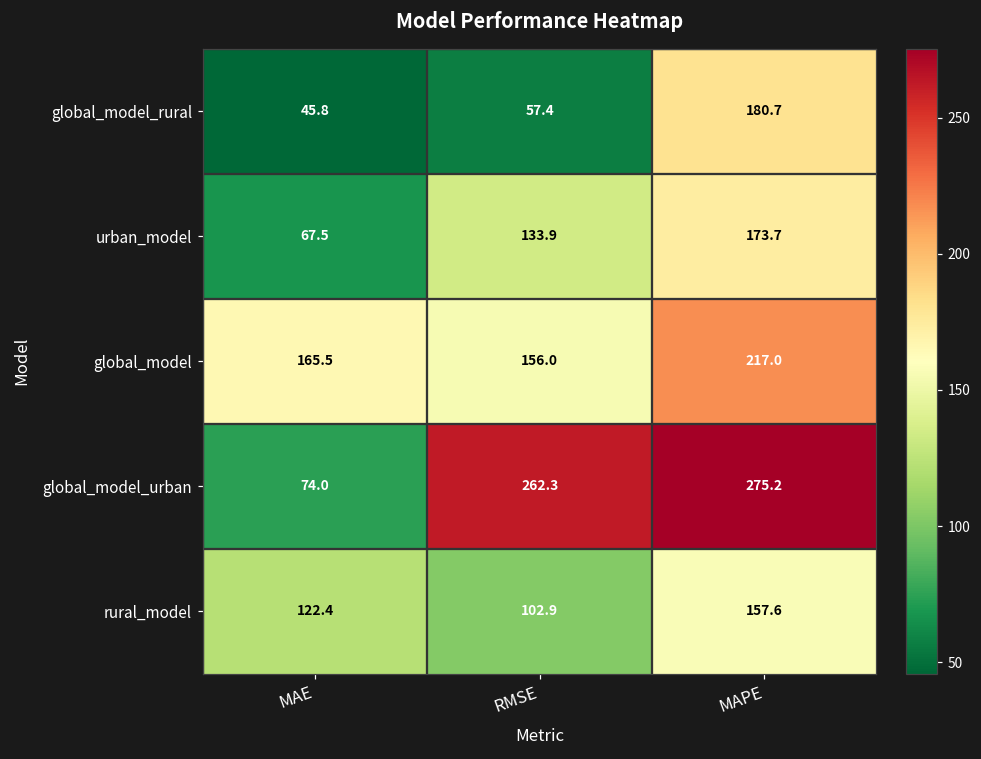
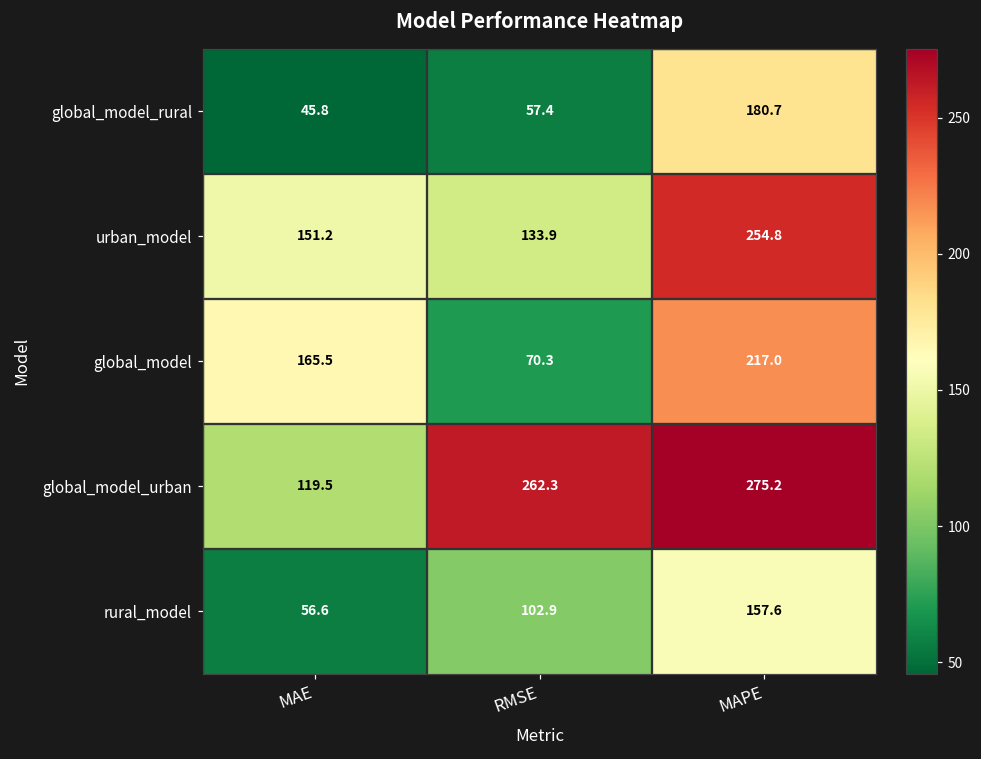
urban_model, MAE: 67.5 -> 151.2
urban_model, MAPE: 173.7 -> 254.8
global_model, RMSE: 156.0 -> 70.3
global_model_urban, MAE: 74.0 -> 119.5
rural_model, MAE: 122.4 -> 56.6
